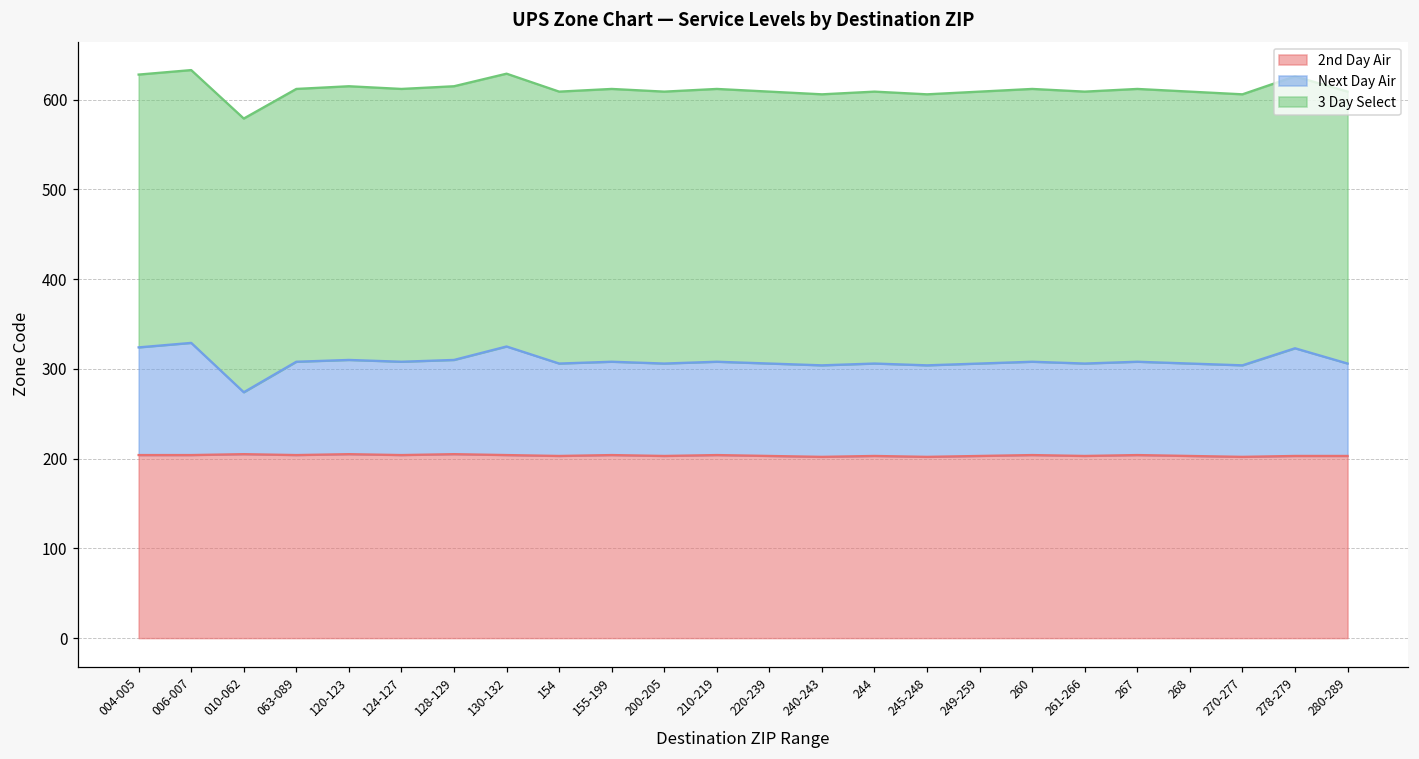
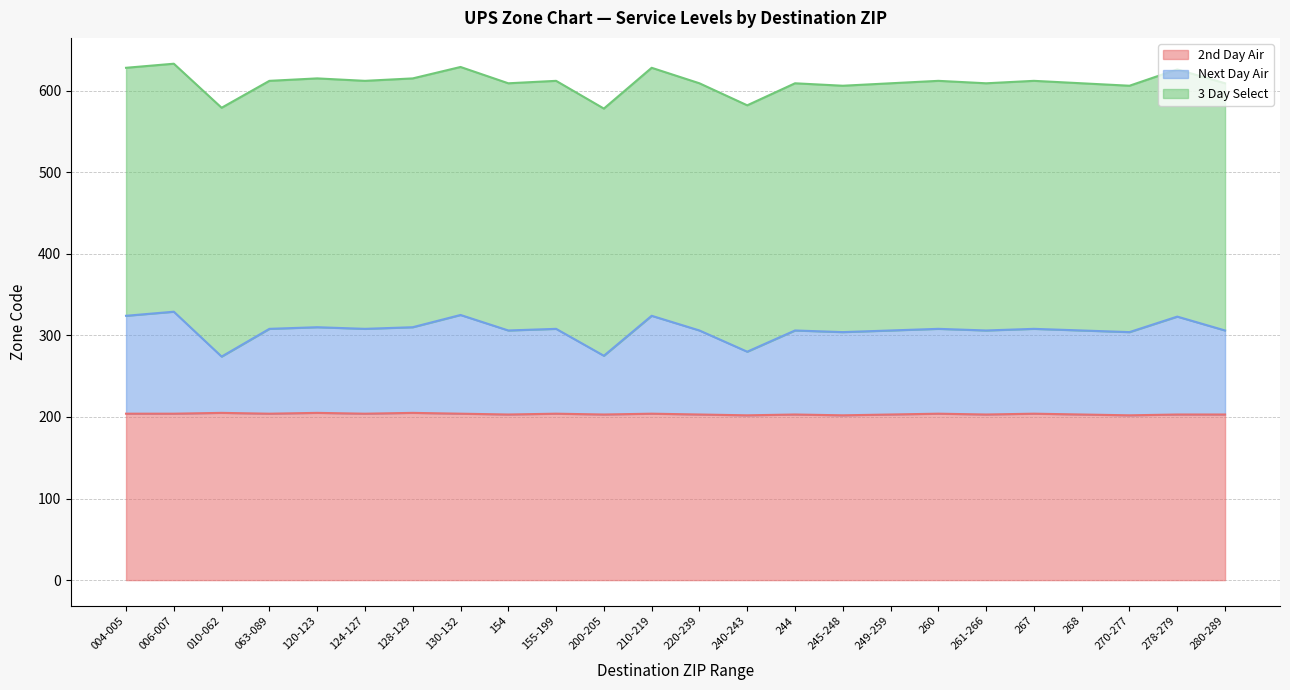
Next Day Air, 200-205: 100 -> 70
Next Day Air, 210-219: 100 -> 120
Next Day Air, 240-243: 100 -> 80
